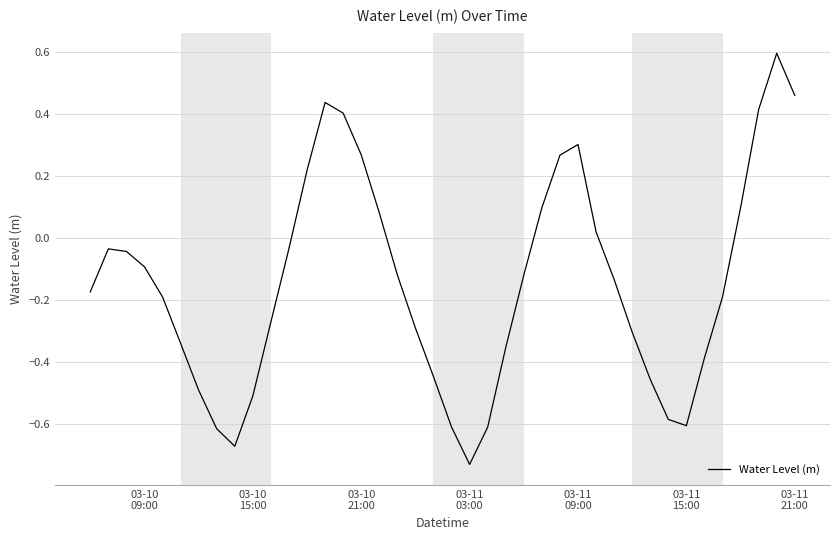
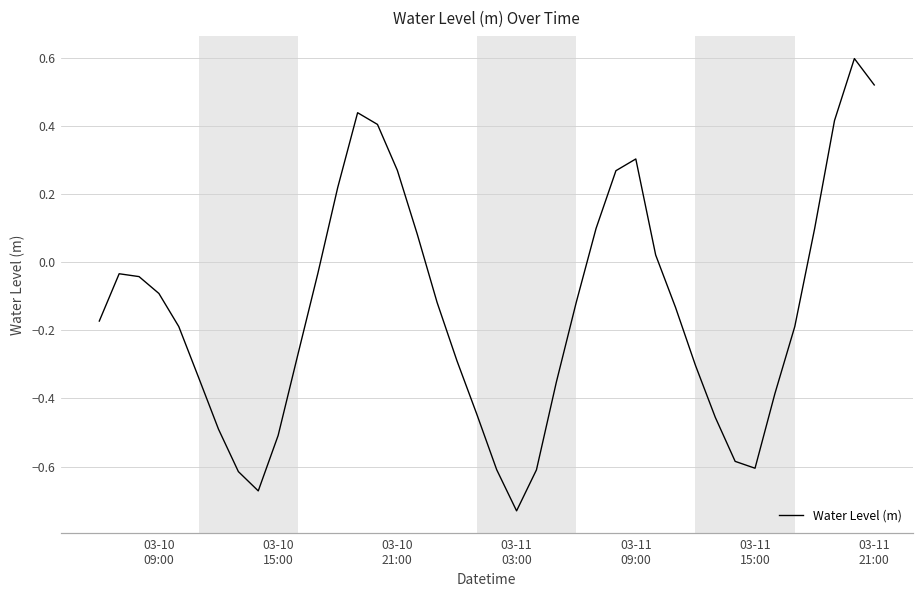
03-11 21:00: 0.46 -> 0.52
